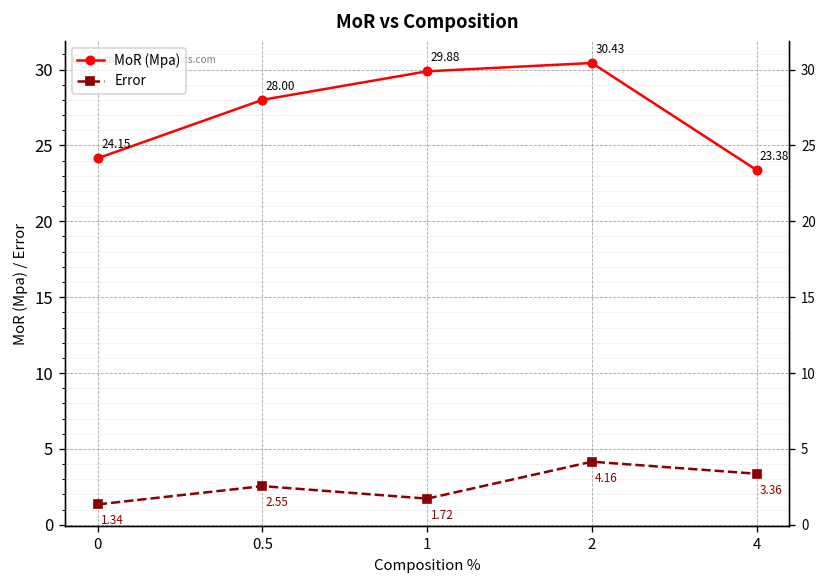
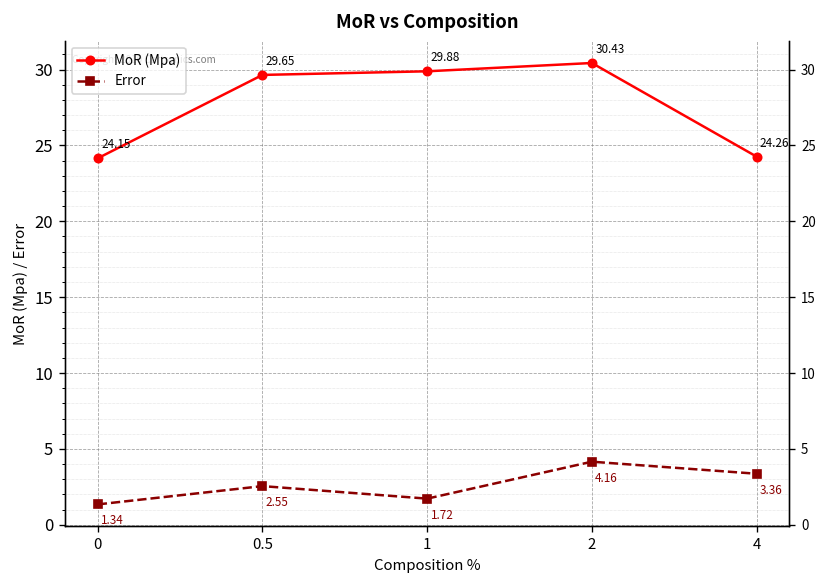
MoR (Mpa), 0.5: 28.00 -> 29.65
MoR (Mpa), 4: 23.38 -> 24.26
